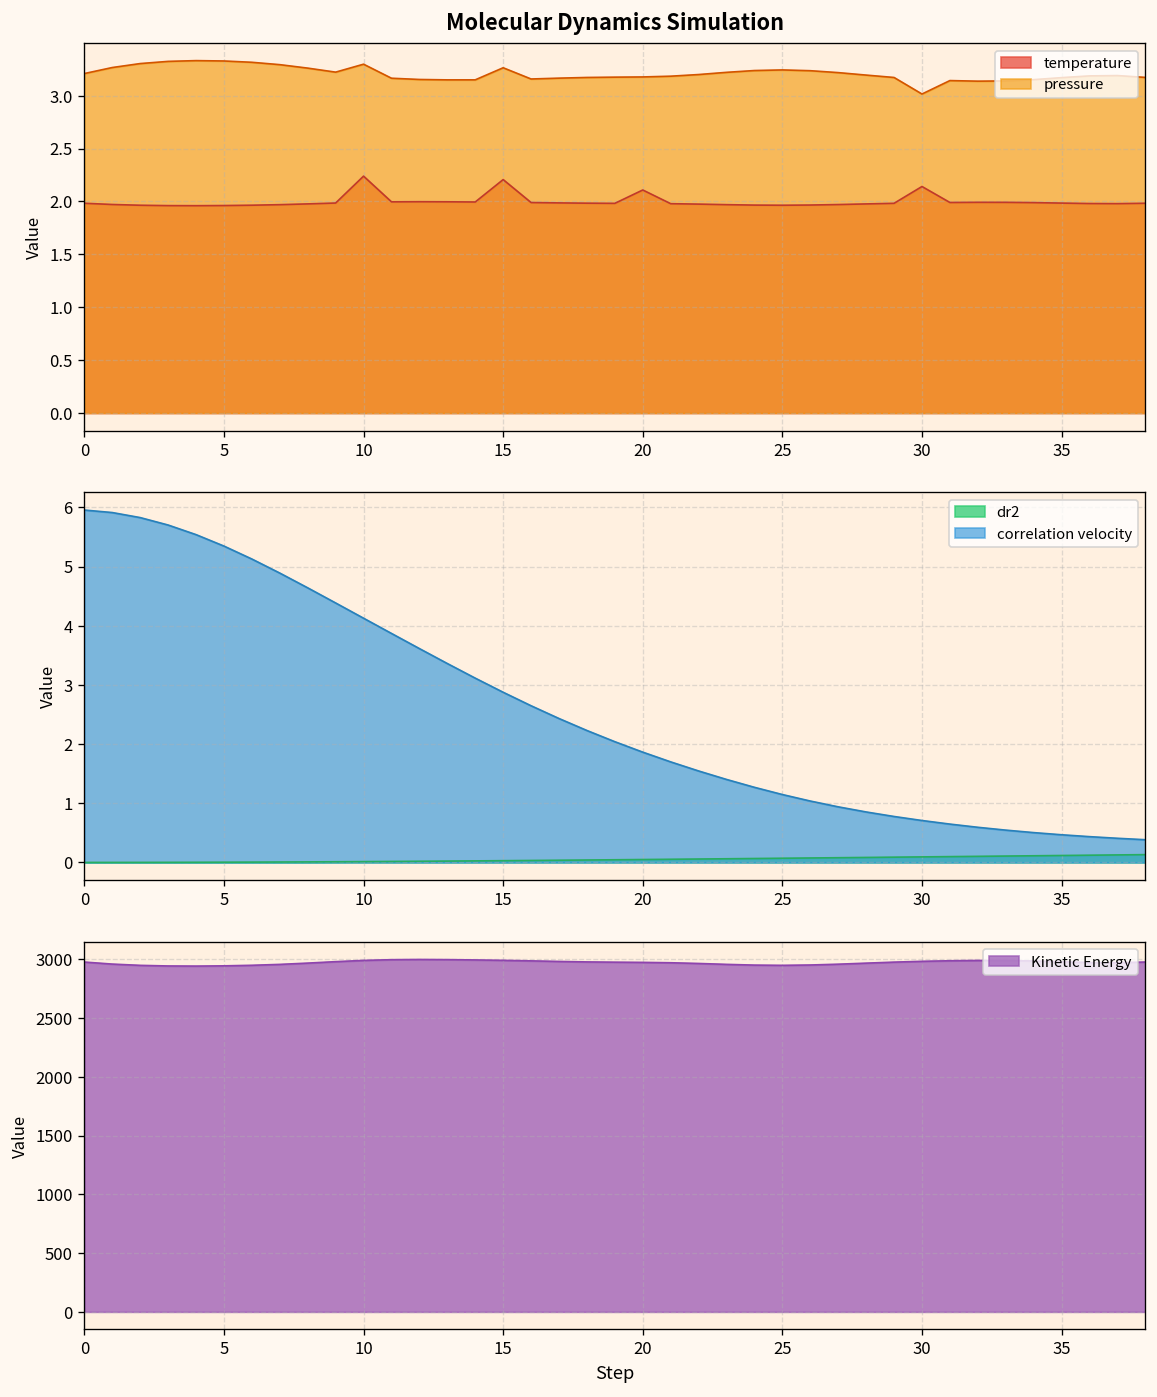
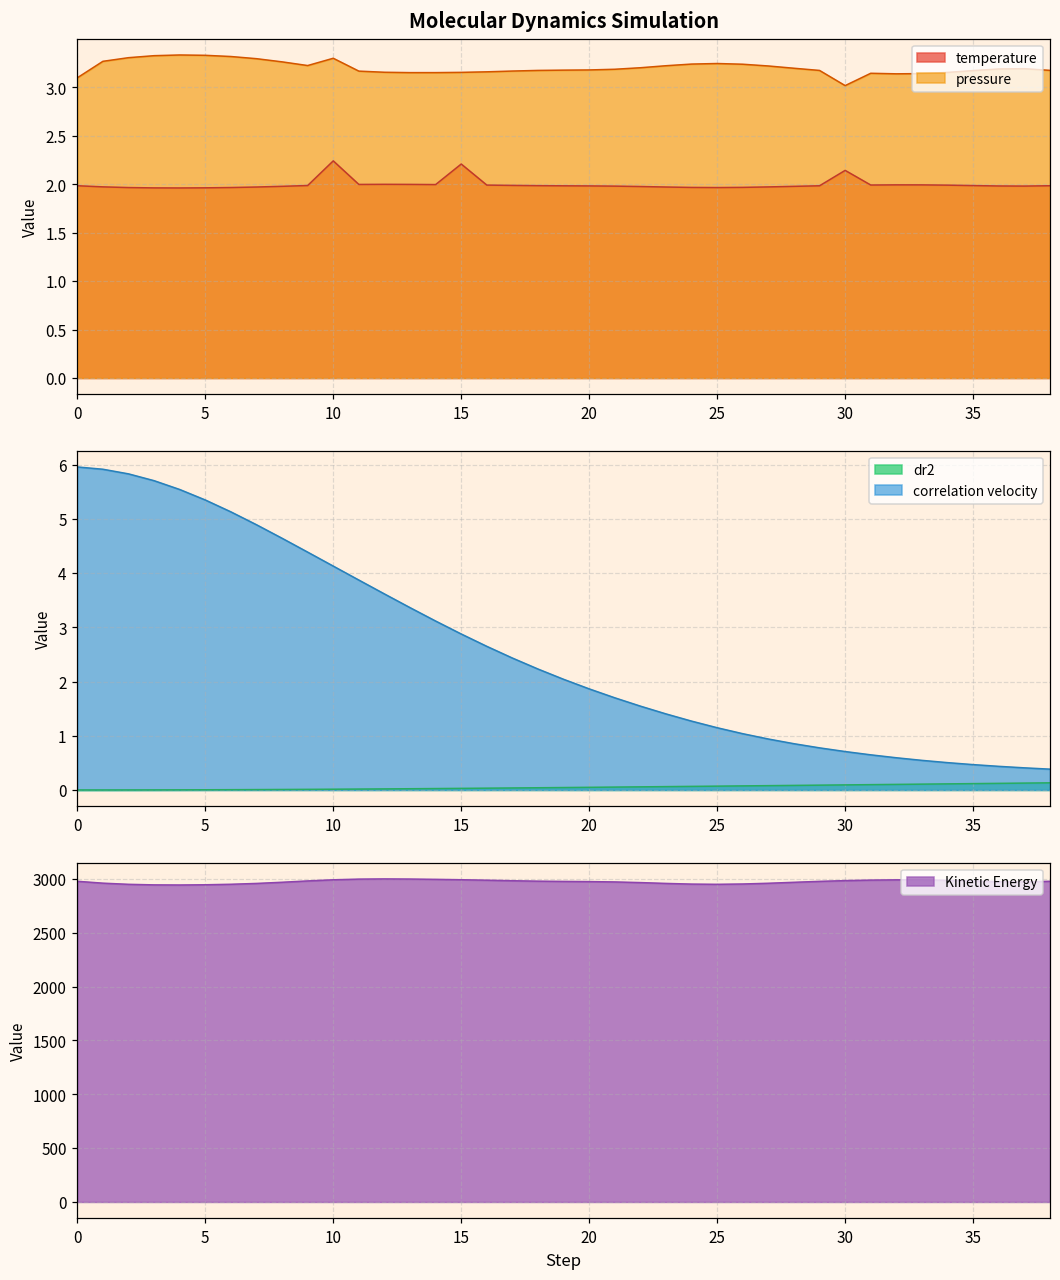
Molecular Dynamics Simulation, pressure, 0: 3.2 -> 3.1
Molecular Dynamics Simulation, pressure, 15: 3.3 -> 3.2
Molecular Dynamics Simulation, temperature, 20: 2.1 -> 2.0
